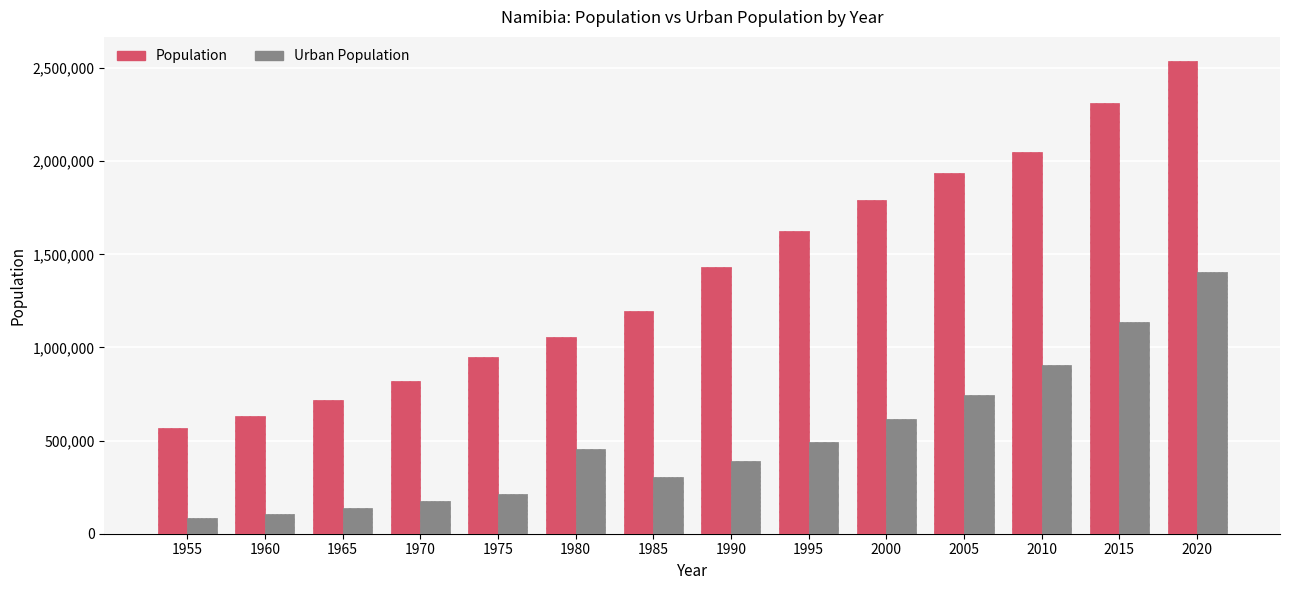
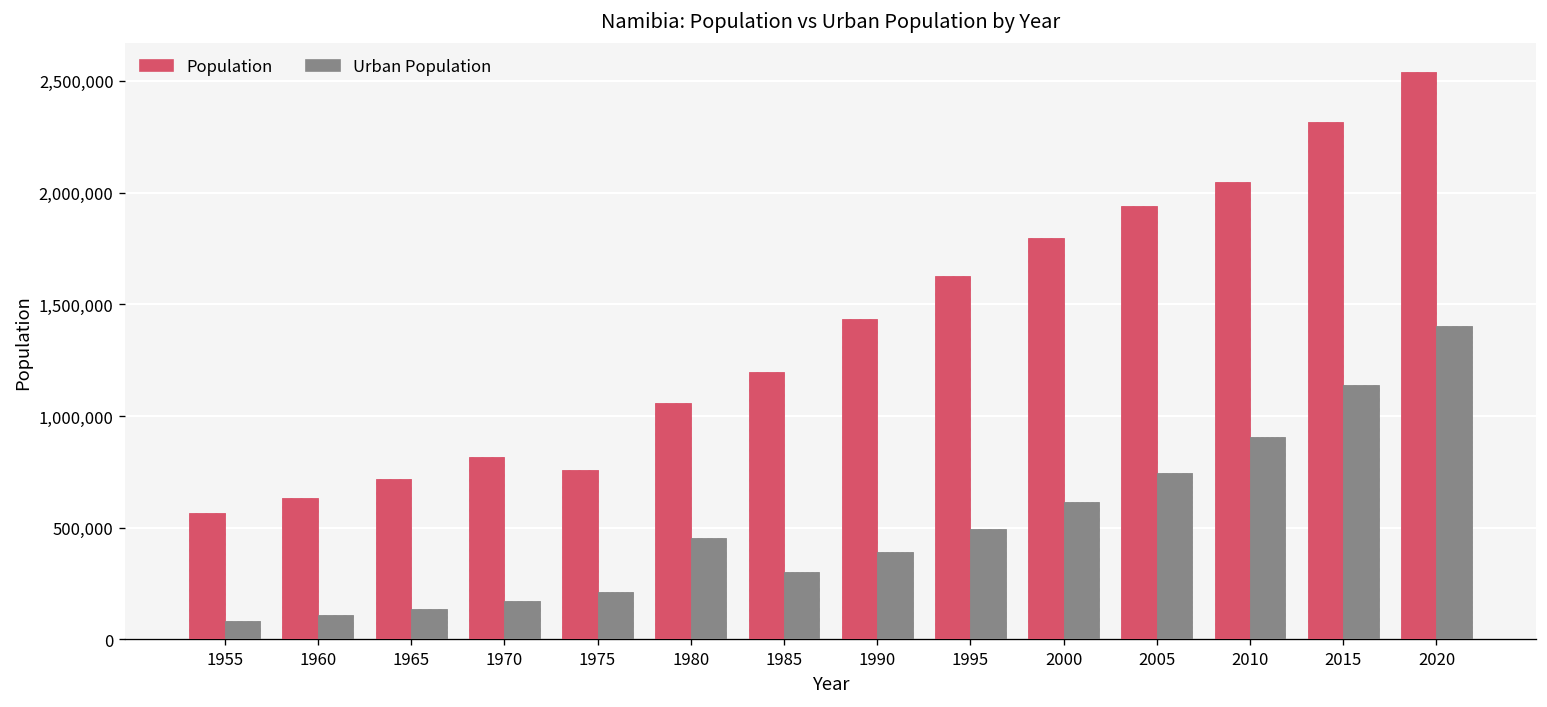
Population, 1975: 950,000 -> 760,000
